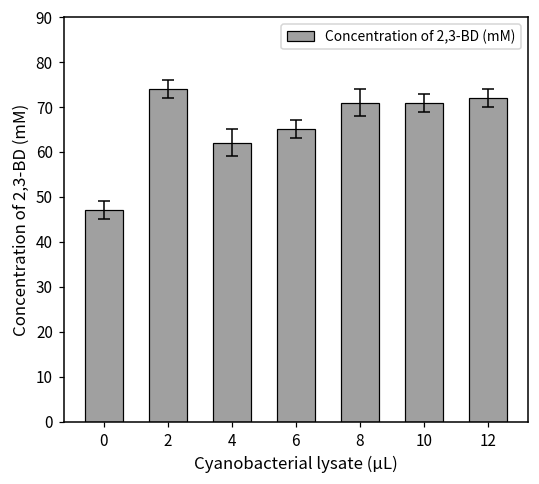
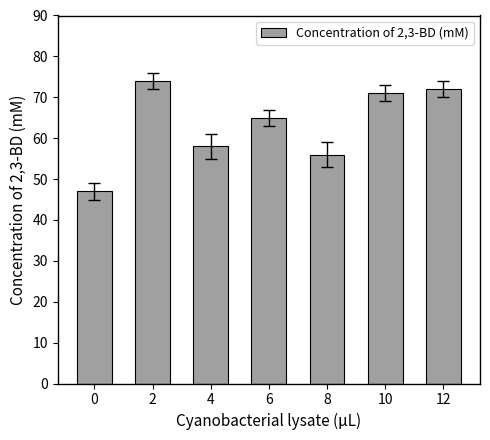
Concentration of 2,3-BD (mM), 4: 62 -> 58
Concentration of 2,3-BD (mM), 8: 71 -> 56
